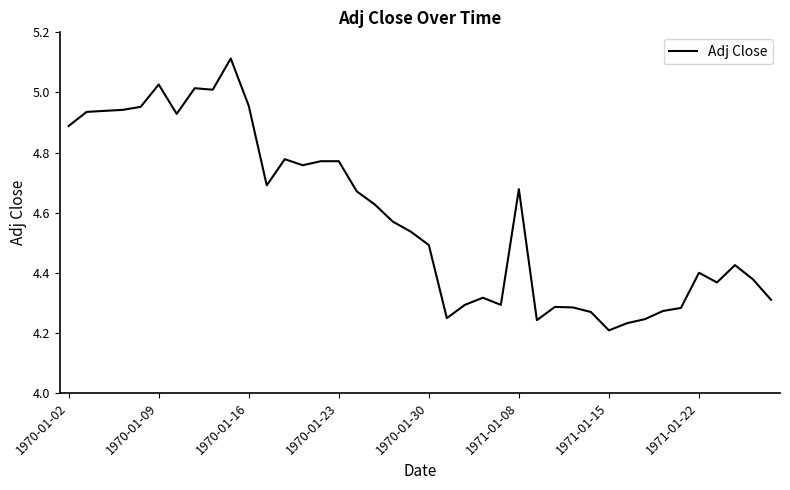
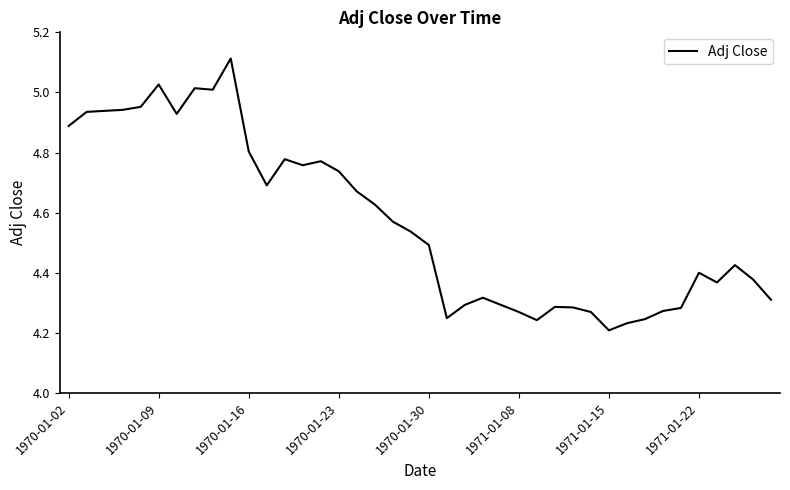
1970-01-16: 4.96 -> 4.80
1970-01-23: 4.77 -> 4.74
1971-01-08: 4.68 -> 4.27
